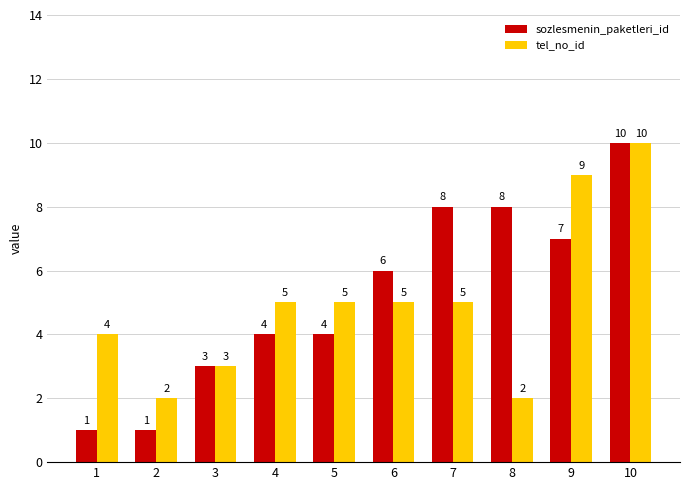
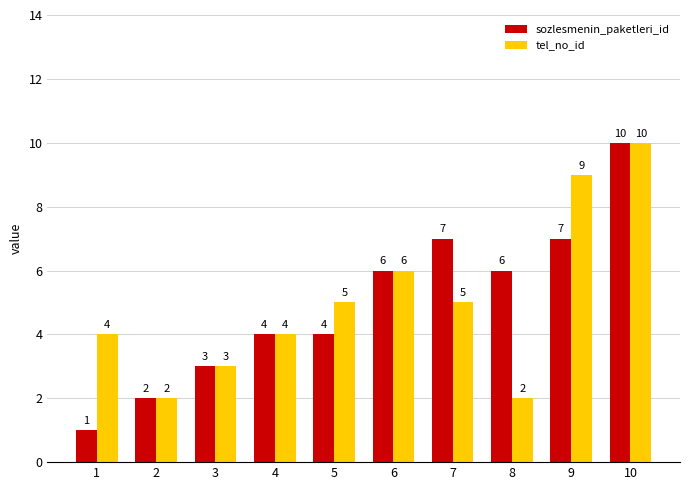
sozlesmenin_paketleri_id, 2: 1 -> 2
tel_no_id, 4: 5 -> 4
tel_no_id, 6: 5 -> 6
sozlesmenin_paketleri_id, 7: 8 -> 7
sozlesmenin_paketleri_id, 8: 8 -> 6
